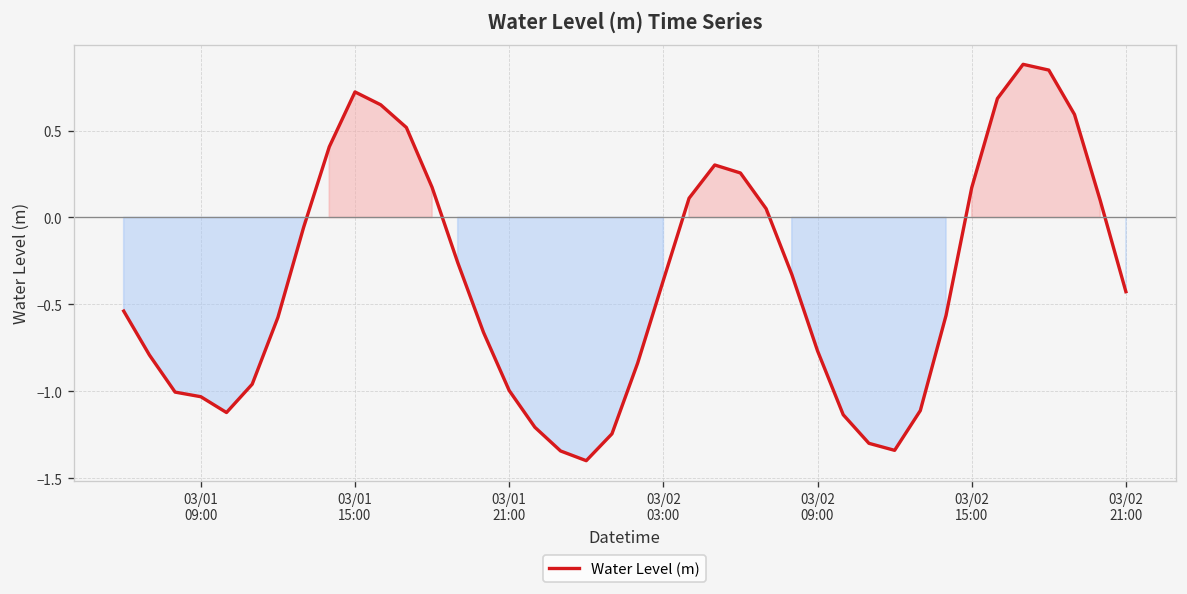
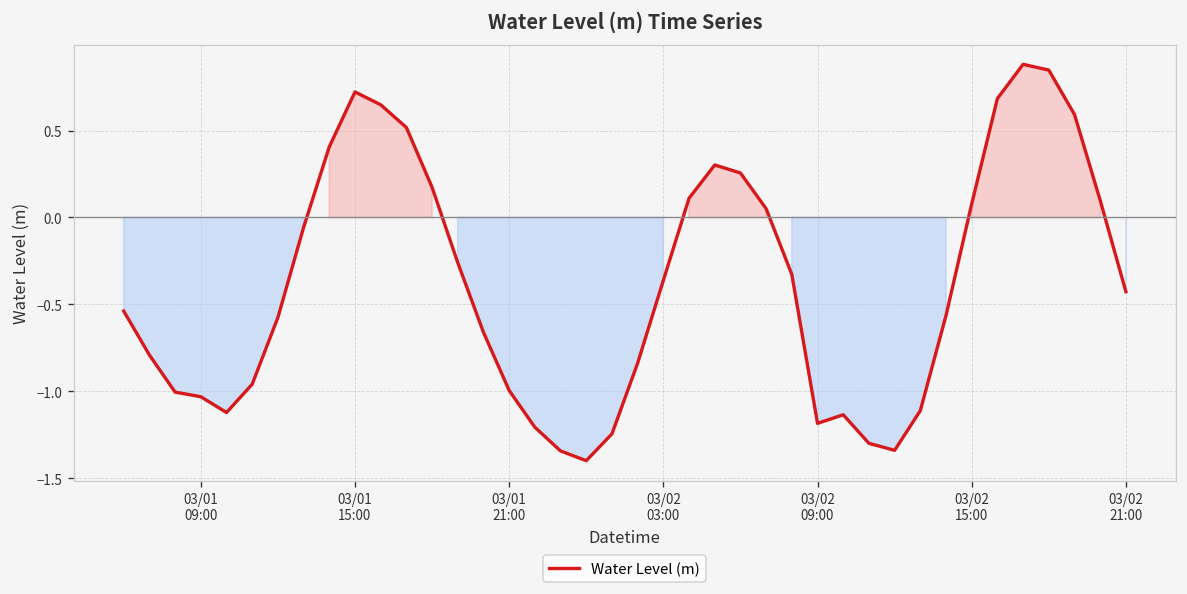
03/02 09:00: -0.77 -> -1.19
03/02 15:00: 0.17 -> 0.08
